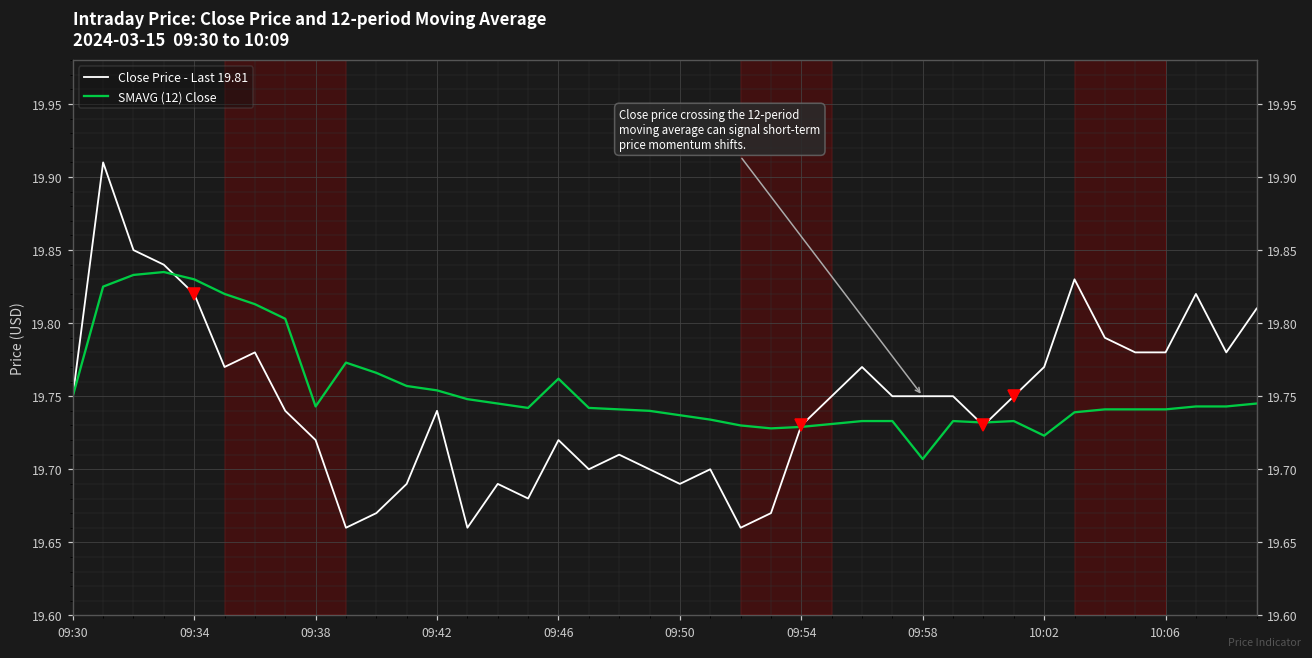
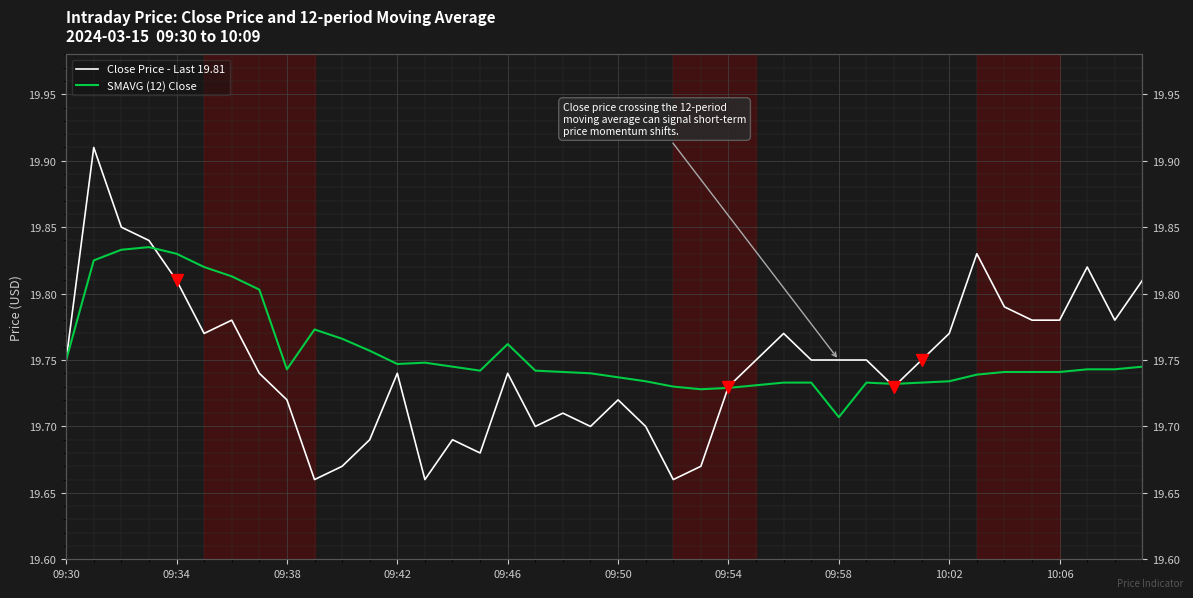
Close Price - Last 19.81, 09:34: 19.82 -> 19.81
SMAVG (12) Close, 09:42: 19.754 -> 19.747
Close Price - Last 19.81, 09:46: 19.72 -> 19.74
Close Price - Last 19.81, 09:50: 19.69 -> 19.72
SMAVG (12) Close, 10:02: 19.723 -> 19.734
